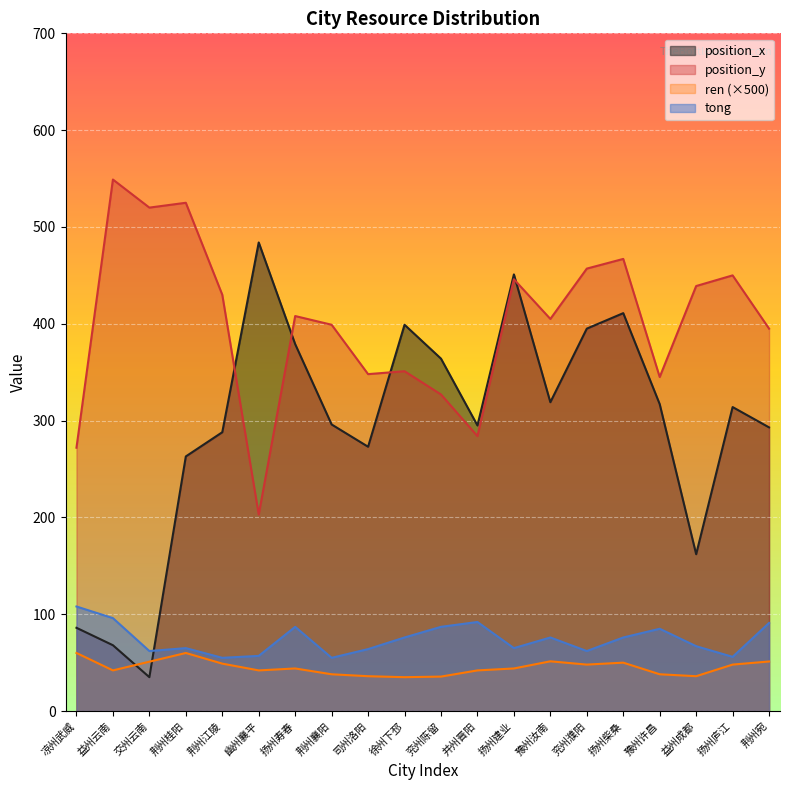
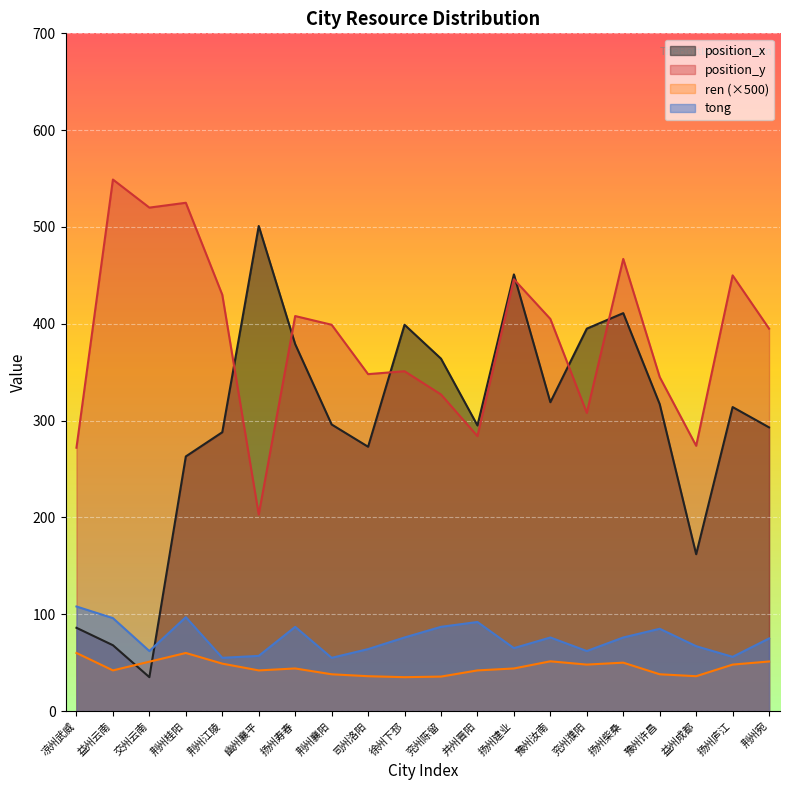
tong, 荆州桂阳: 70 -> 100
position_x, 幽州襄平: 480 -> 500
position_y, 兖州濮阳: 460 -> 310
position_y, 益州成都: 440 -> 270
tong, 荆州宛: 90 -> 80
